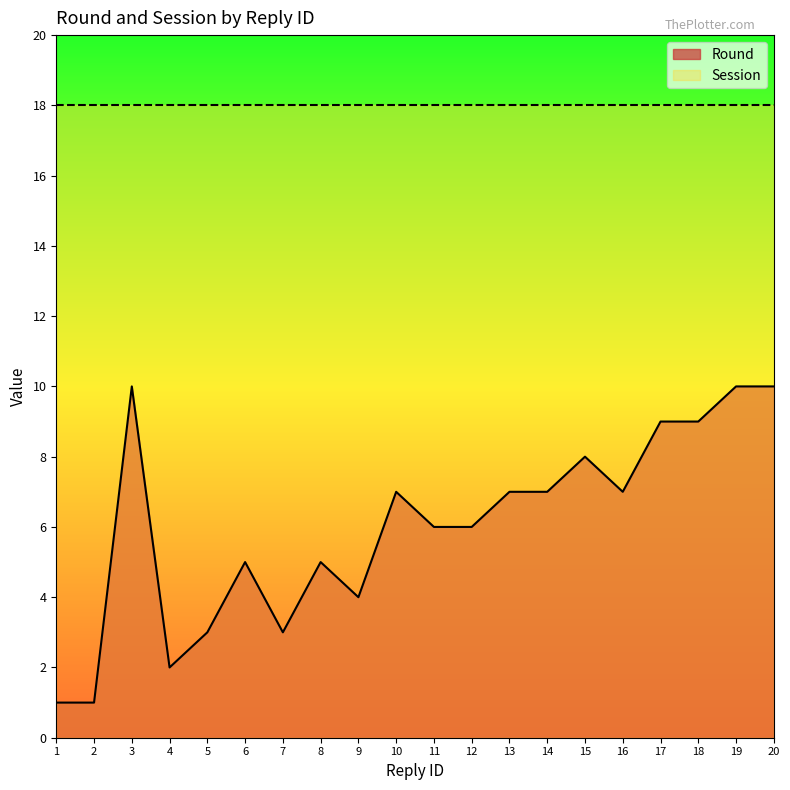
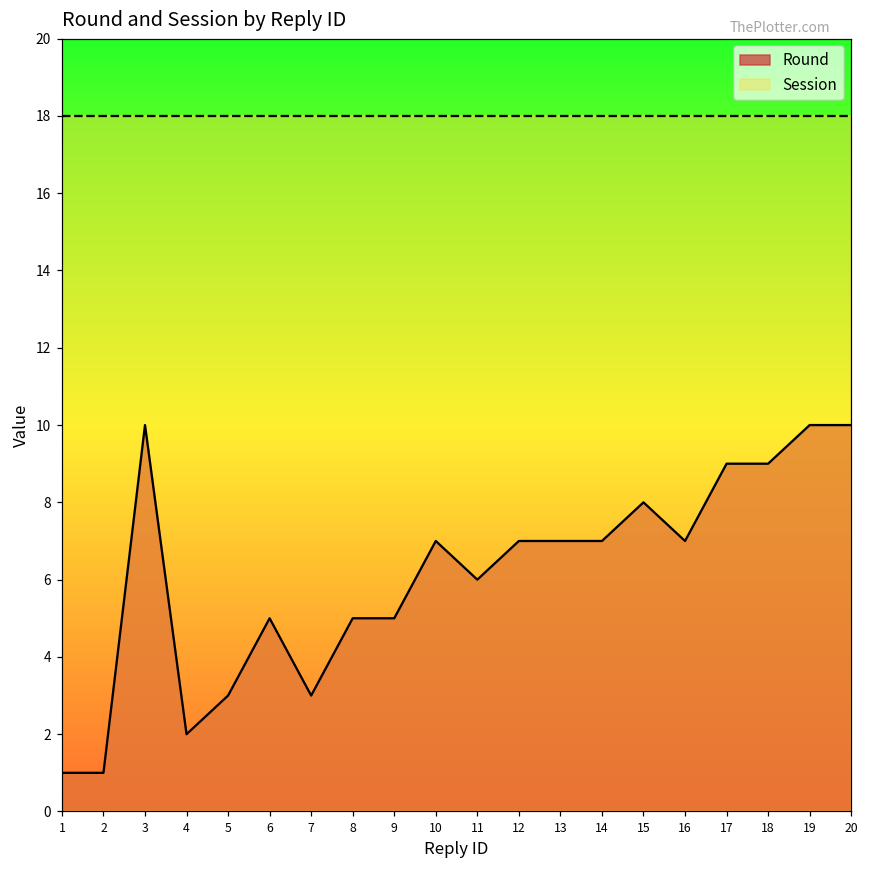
Round, 9: 4 -> 5
Round, 12: 6 -> 7
